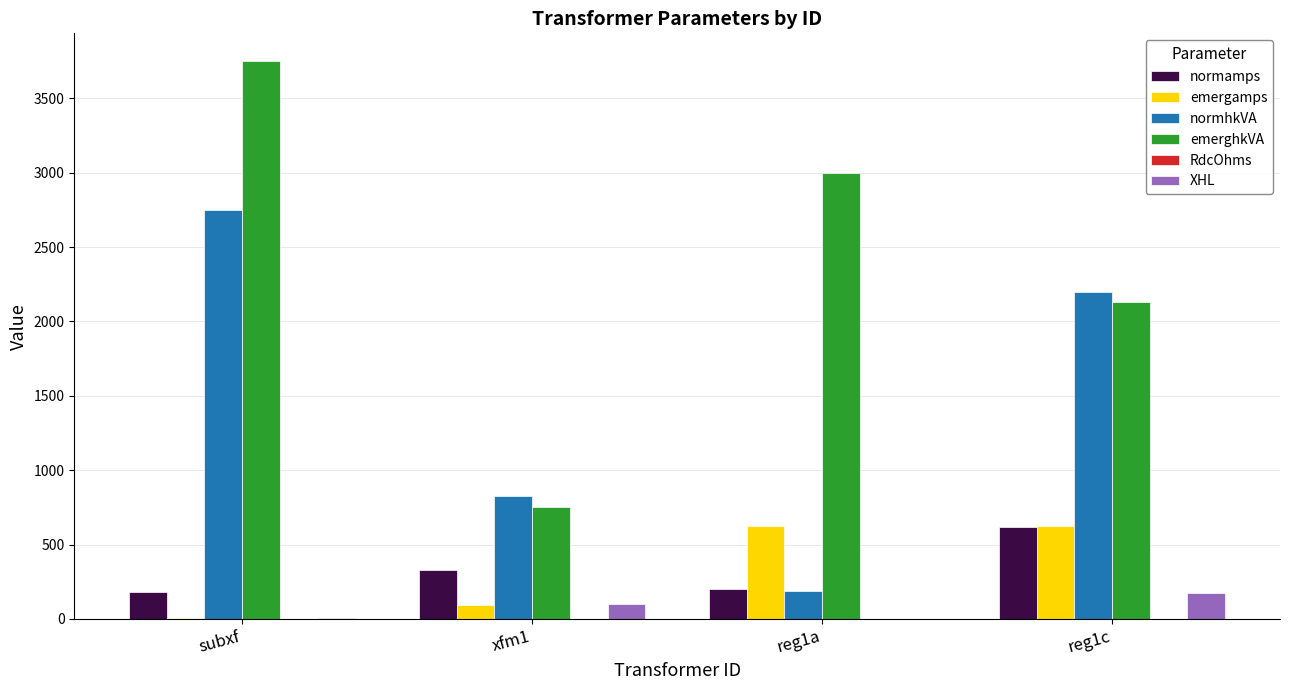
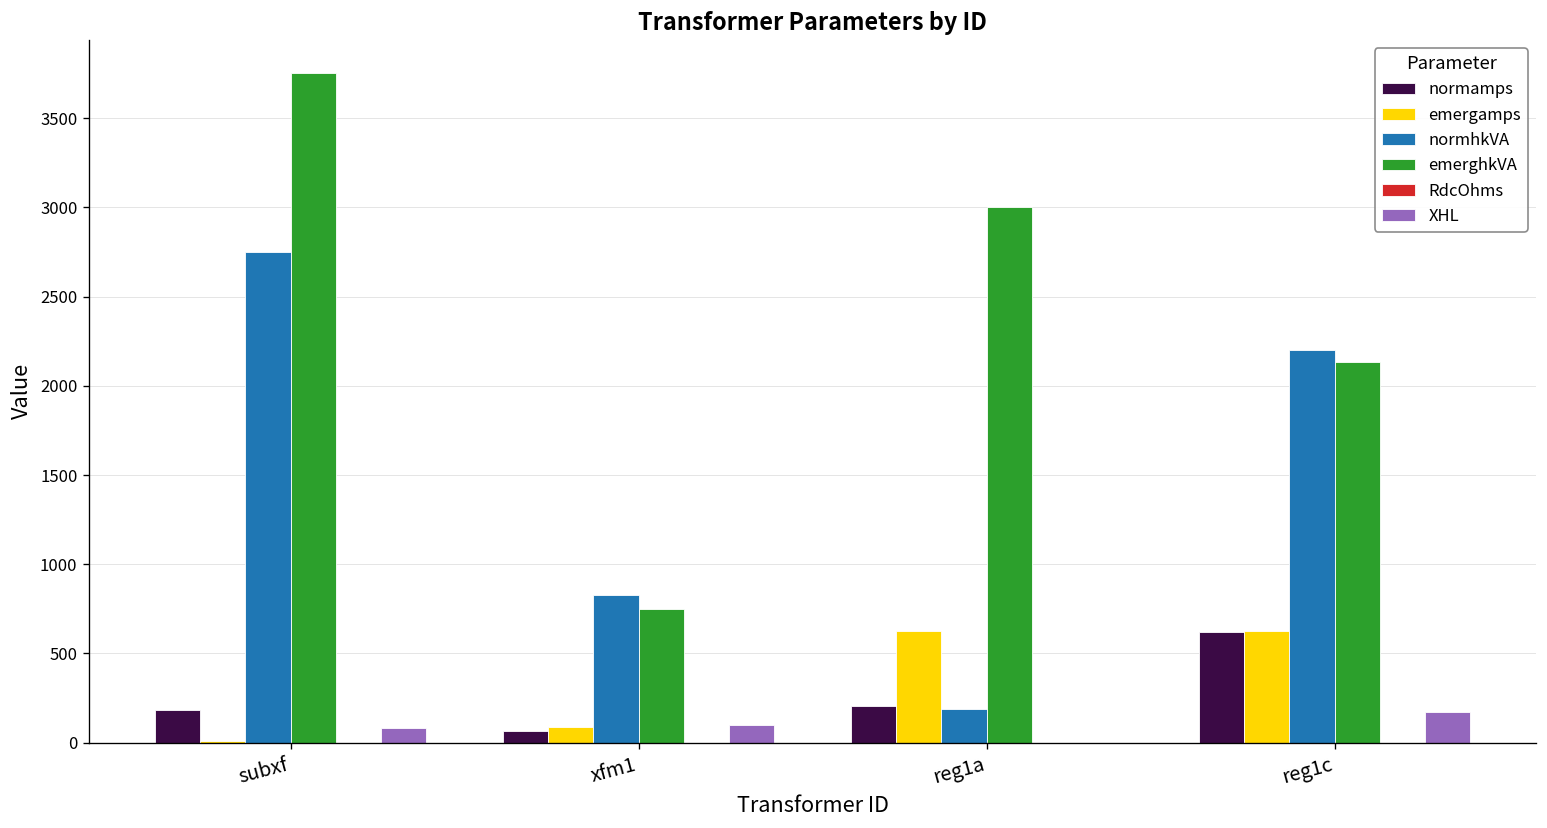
XHL, subxf: 10 -> 90
normamps, xfm1: 330 -> 70
